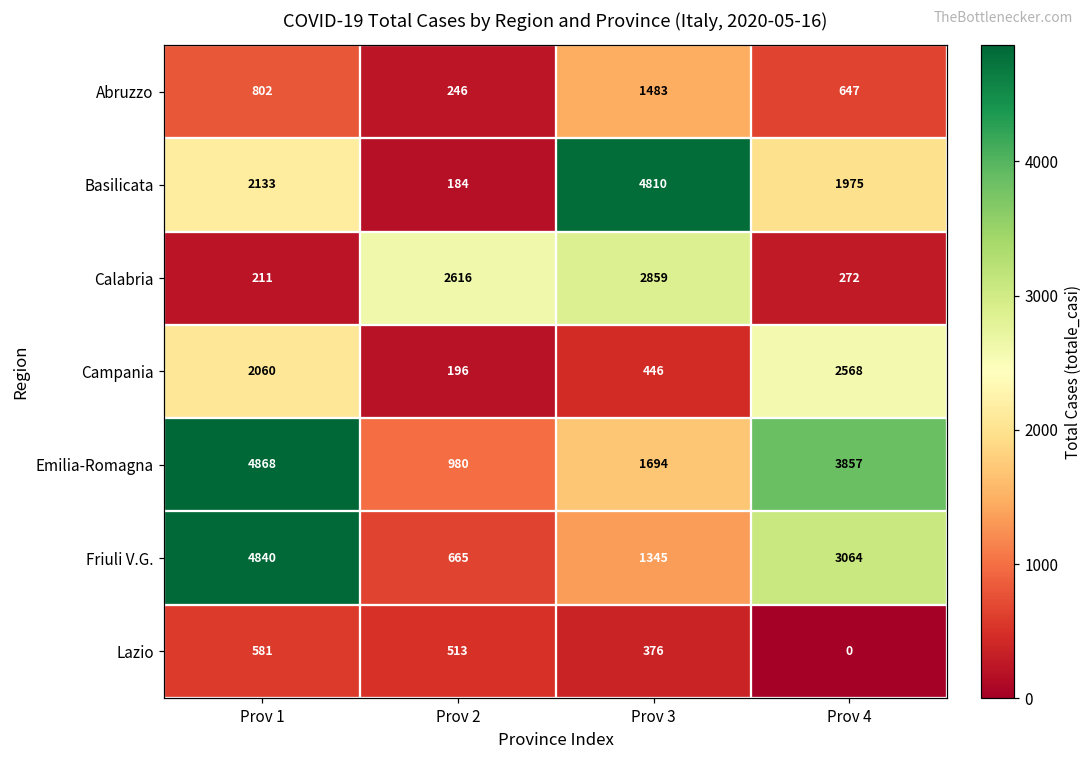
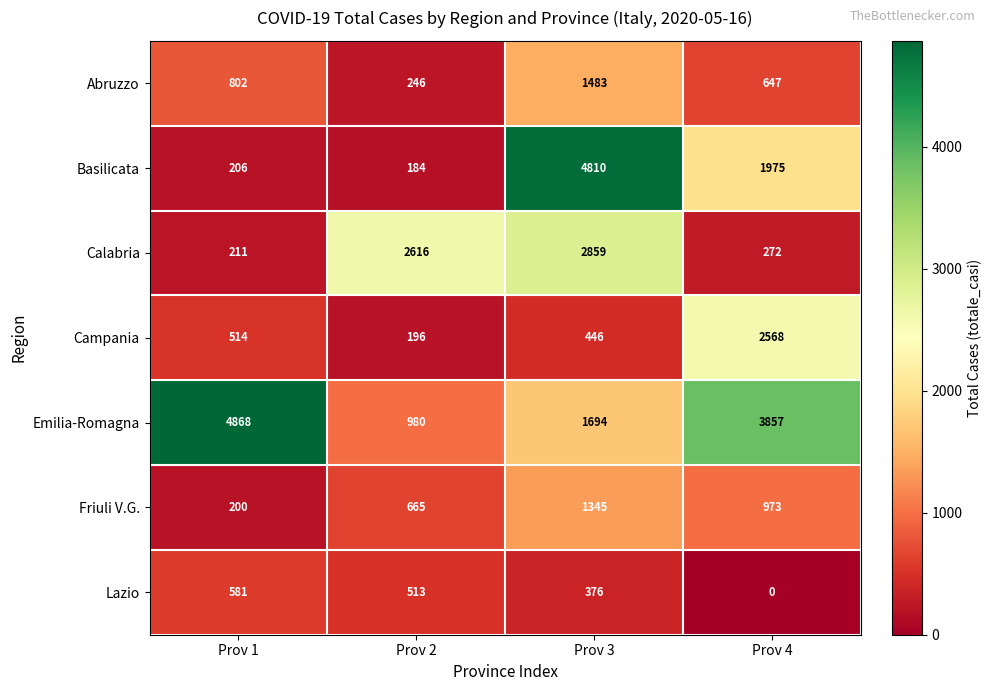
Basilicata, Prov 1: 2133 -> 206
Campania, Prov 1: 2060 -> 514
Friuli V.G., Prov 1: 4840 -> 200
Friuli V.G., Prov 4: 3064 -> 973
